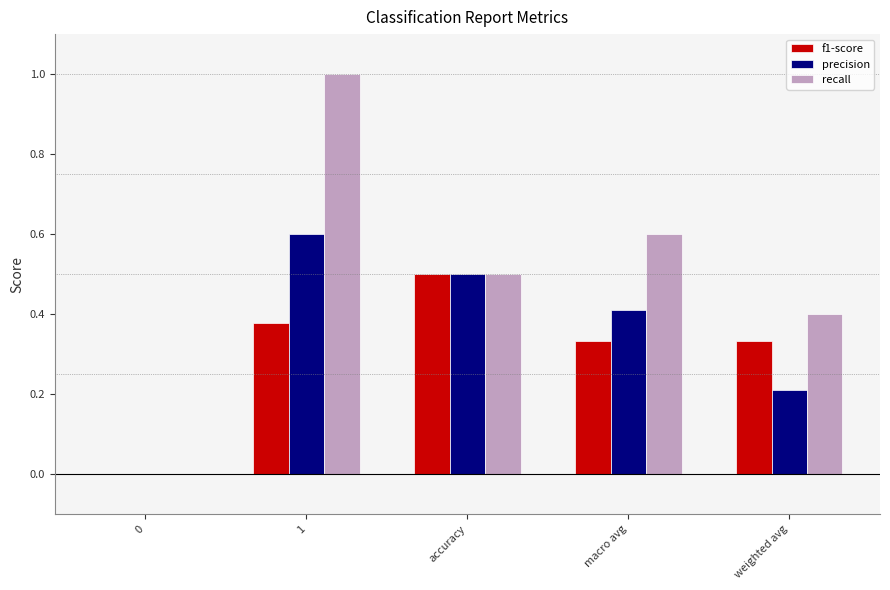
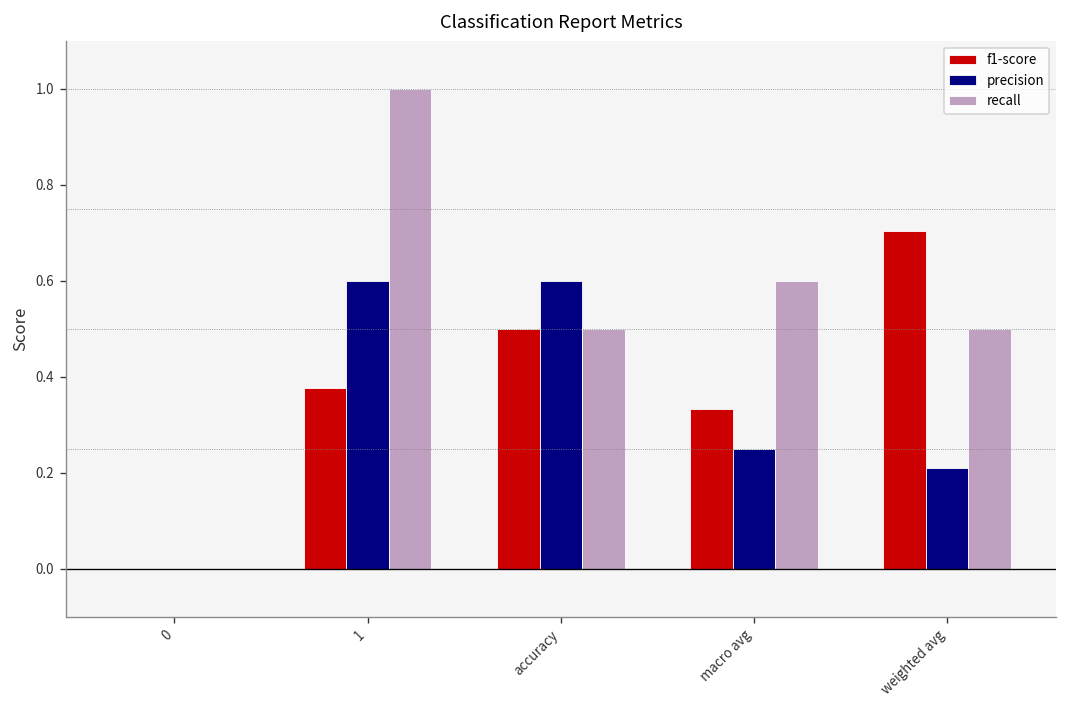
precision, accuracy: 0.5 -> 0.6
precision, macro avg: 0.41 -> 0.25
f1-score, weighted avg: 0.33 -> 0.70
recall, weighted avg: 0.4 -> 0.5
